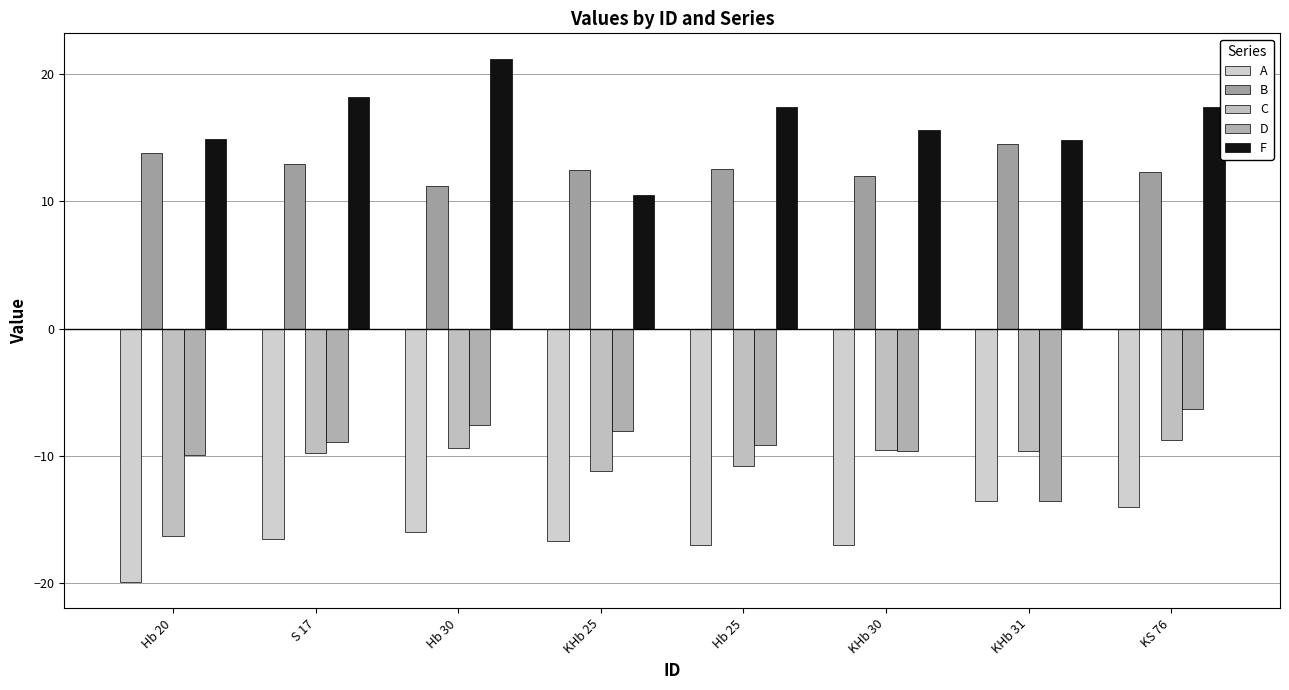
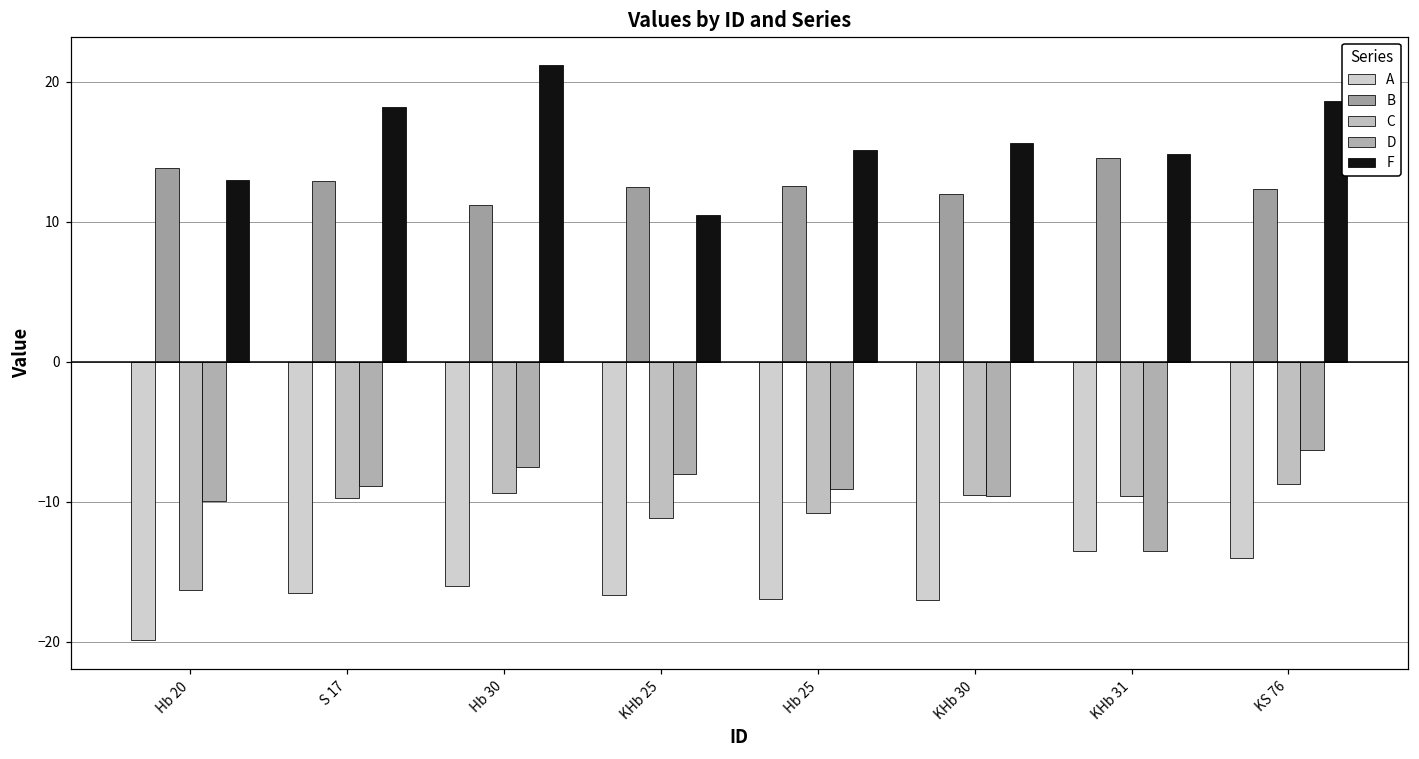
F, Hb 20: 14.9 -> 12.9
F, Hb 25: 17.4 -> 15.1
F, KS 76: 17.4 -> 18.6
